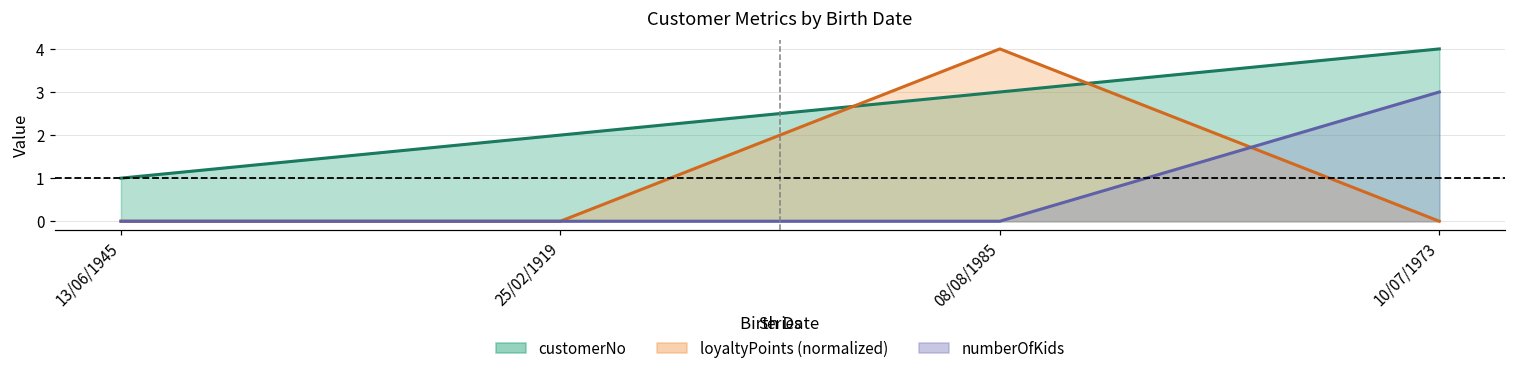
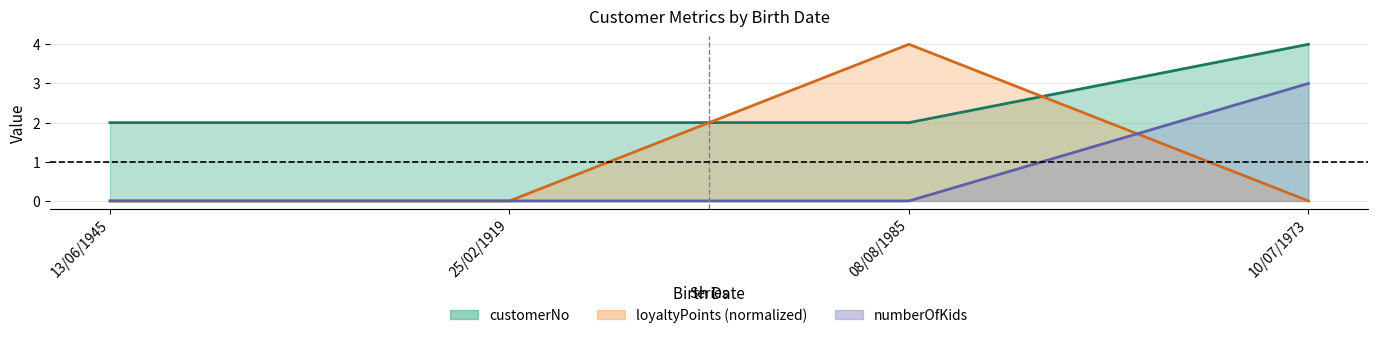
customerNo, 13/06/1945: 1 -> 2
customerNo, 08/08/1985: 3 -> 2
